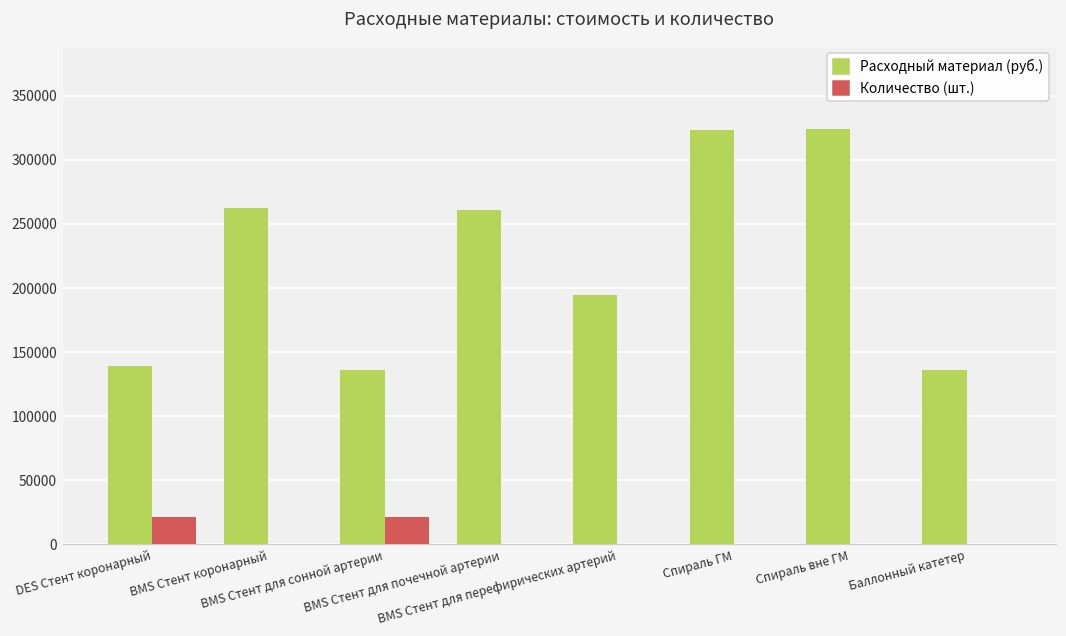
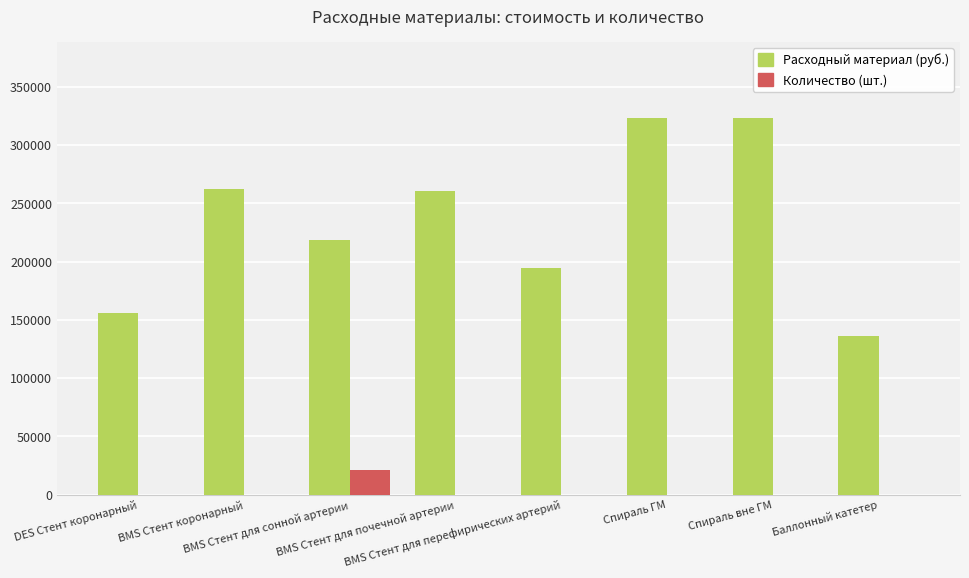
Расходный материал (руб.), DES Стент коронарный: 139000 -> 156000
Количество (шт.), DES Стент коронарный: 21000 -> 0
Расходный материал (руб.), BMS Стент для сонной артерии: 136000 -> 218000
